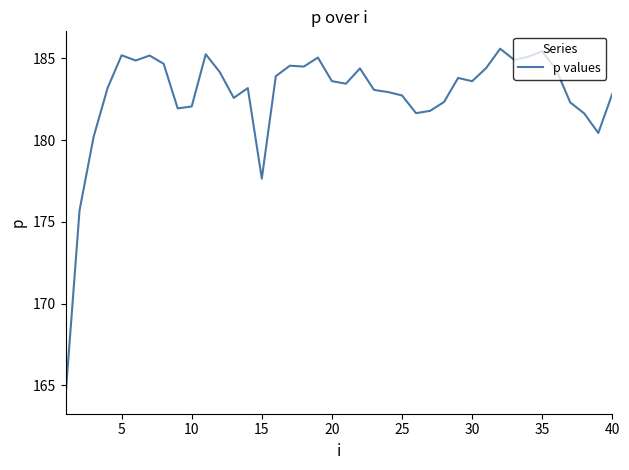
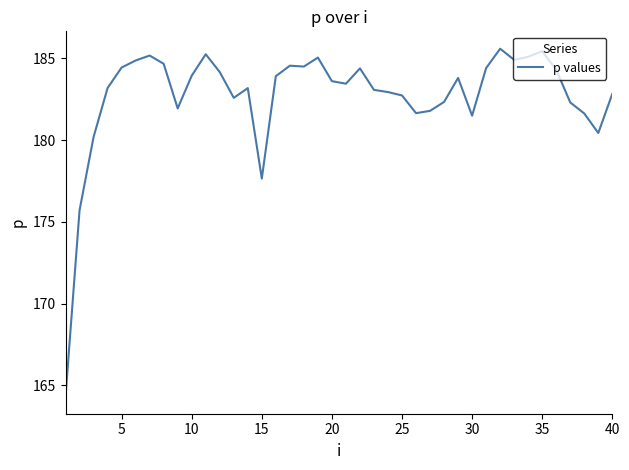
5: 185.2 -> 184.4
10: 182.1 -> 183.9
30: 183.6 -> 181.5
